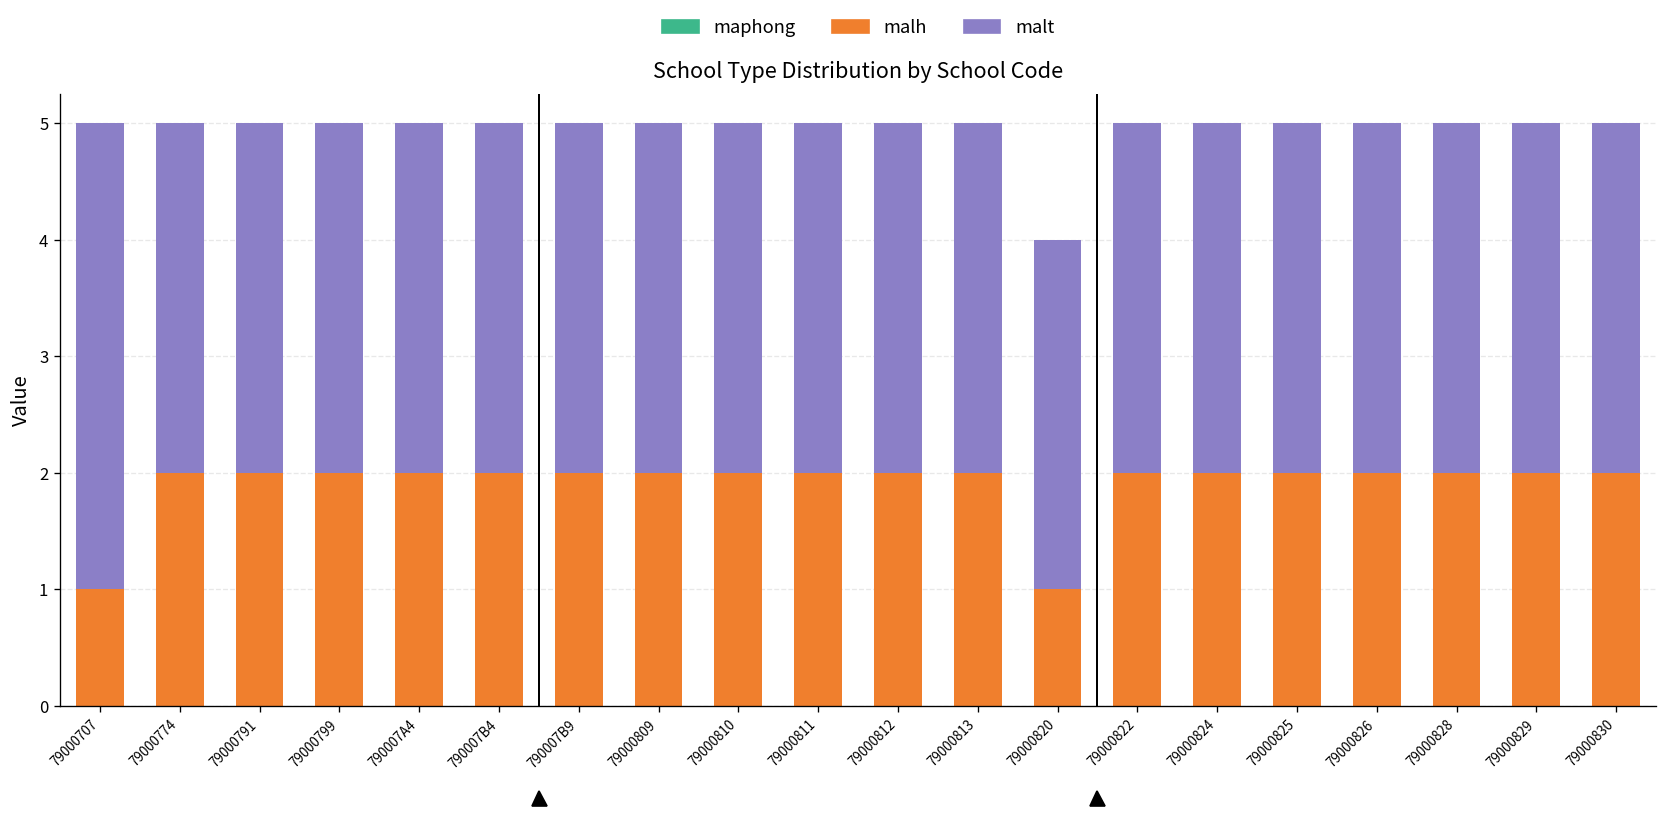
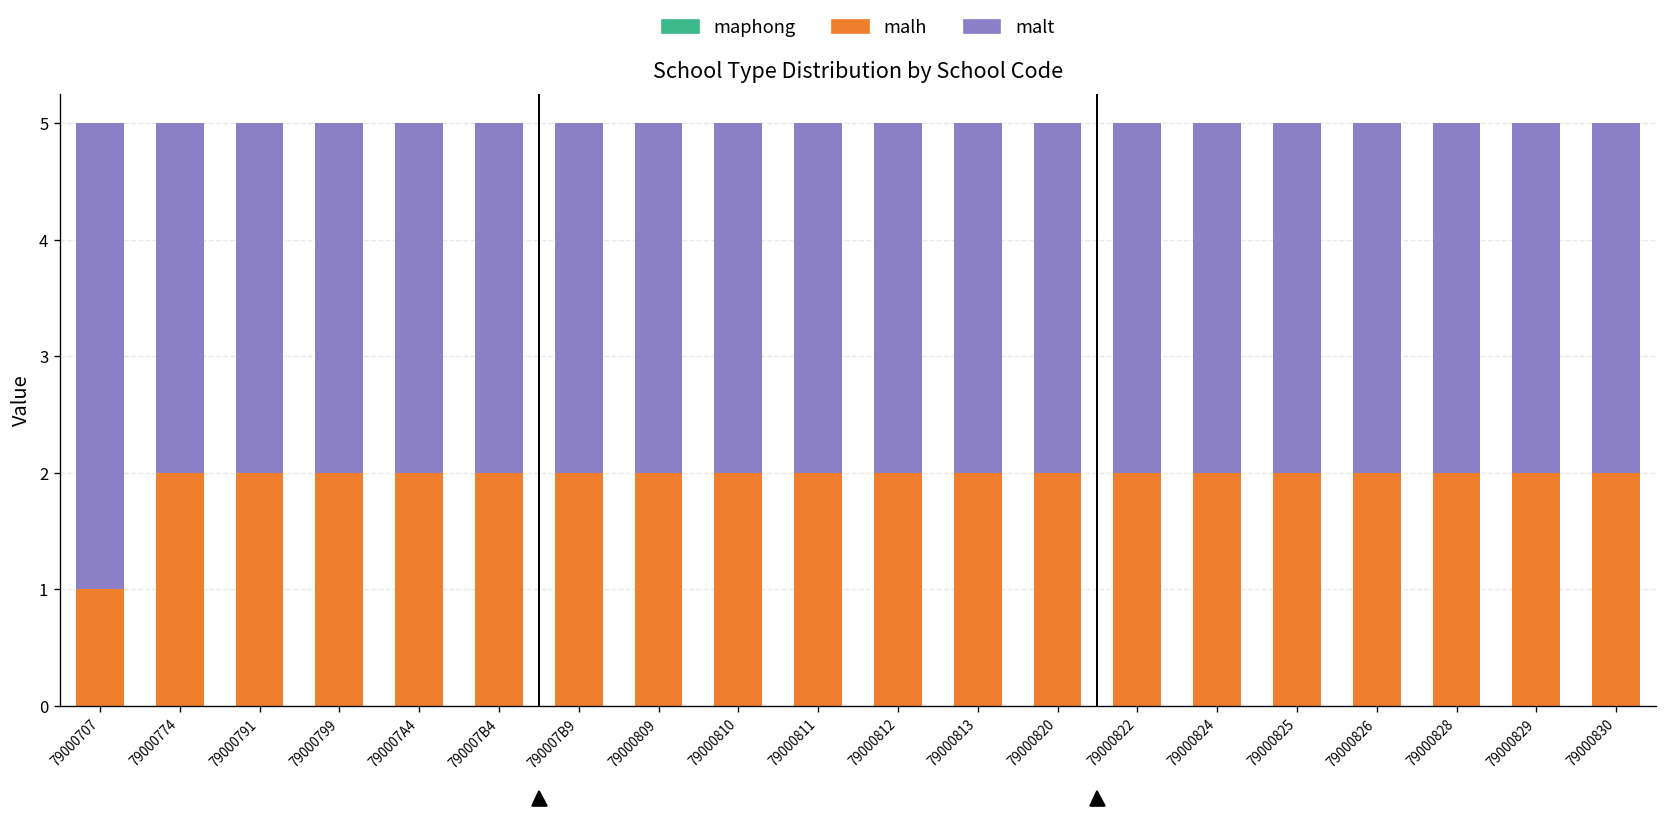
malh, 79000820: 1 -> 2
